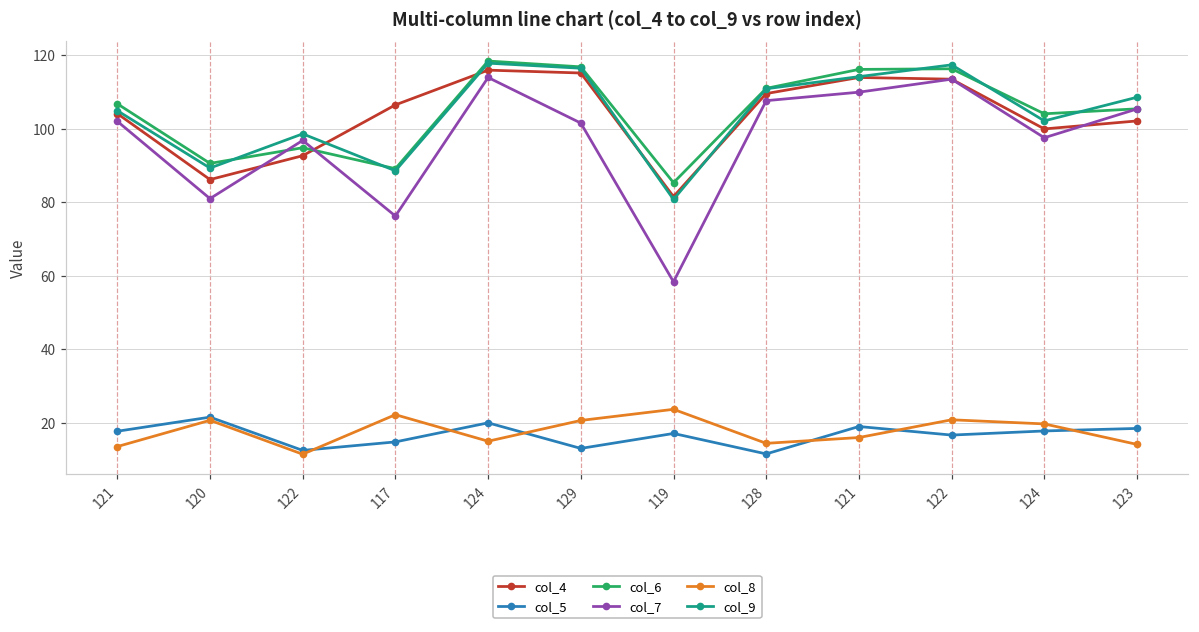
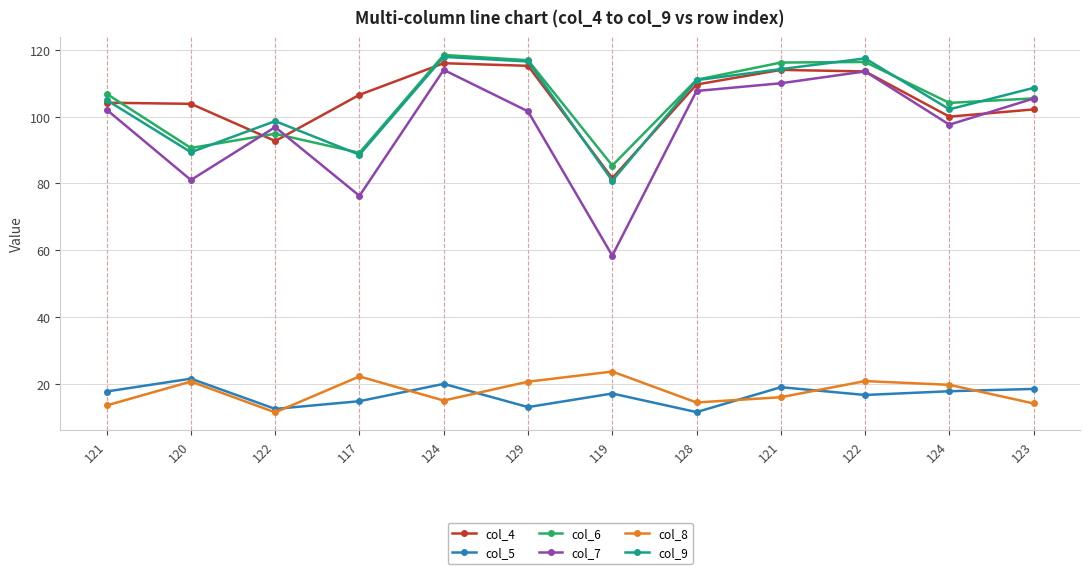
col_4, 120: 86 -> 104
